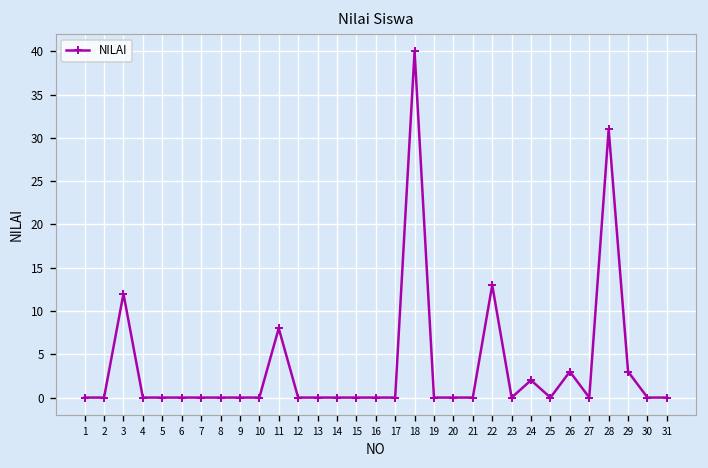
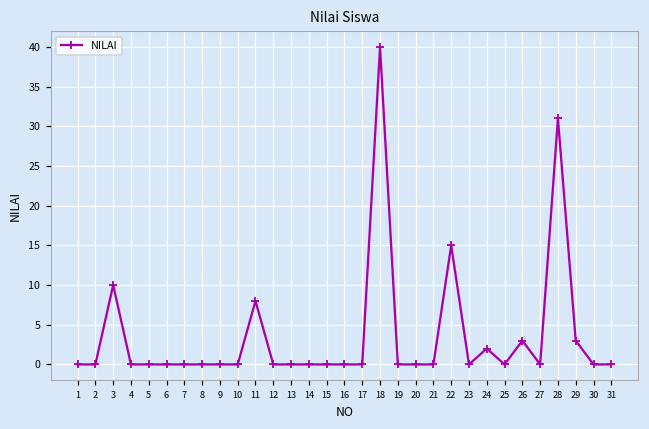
3: 12 -> 10
22: 13 -> 15
